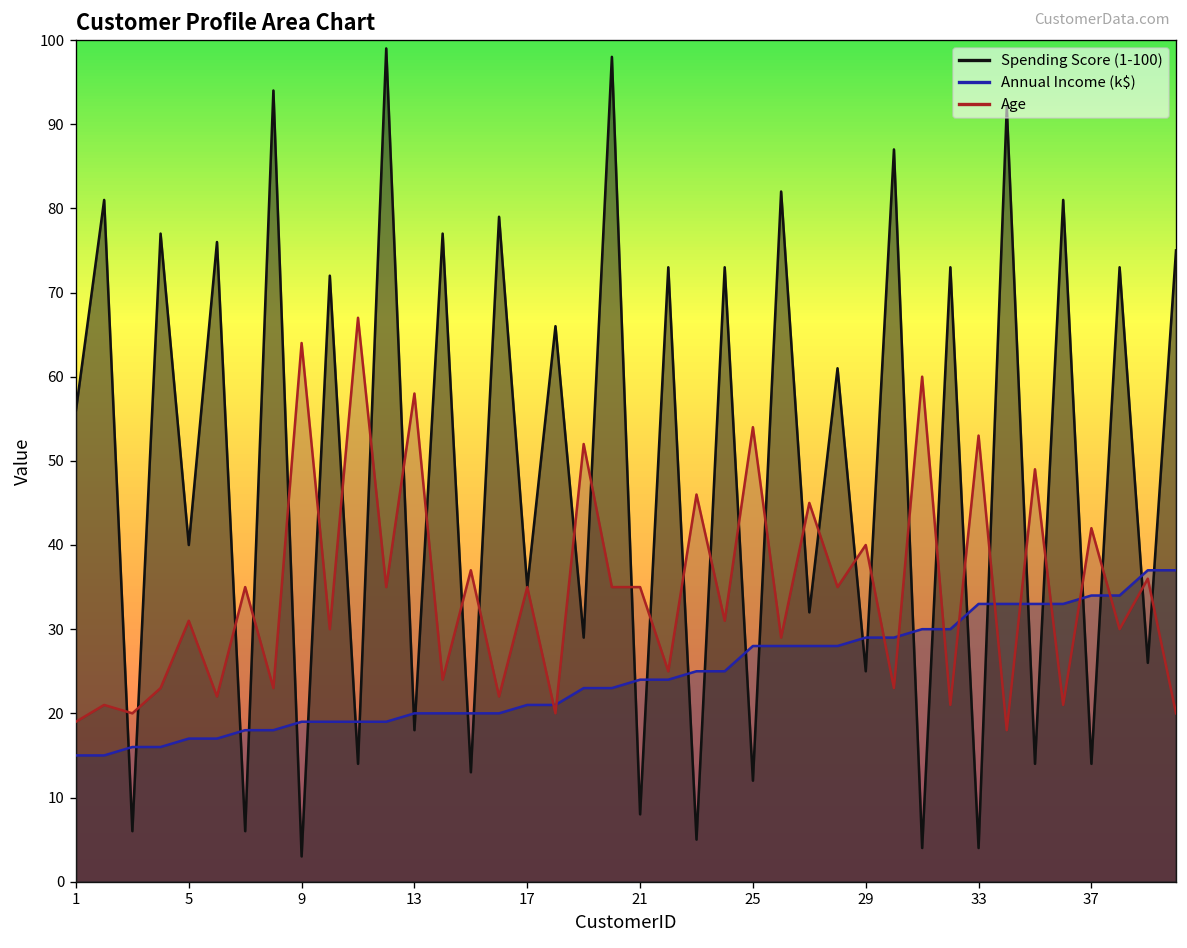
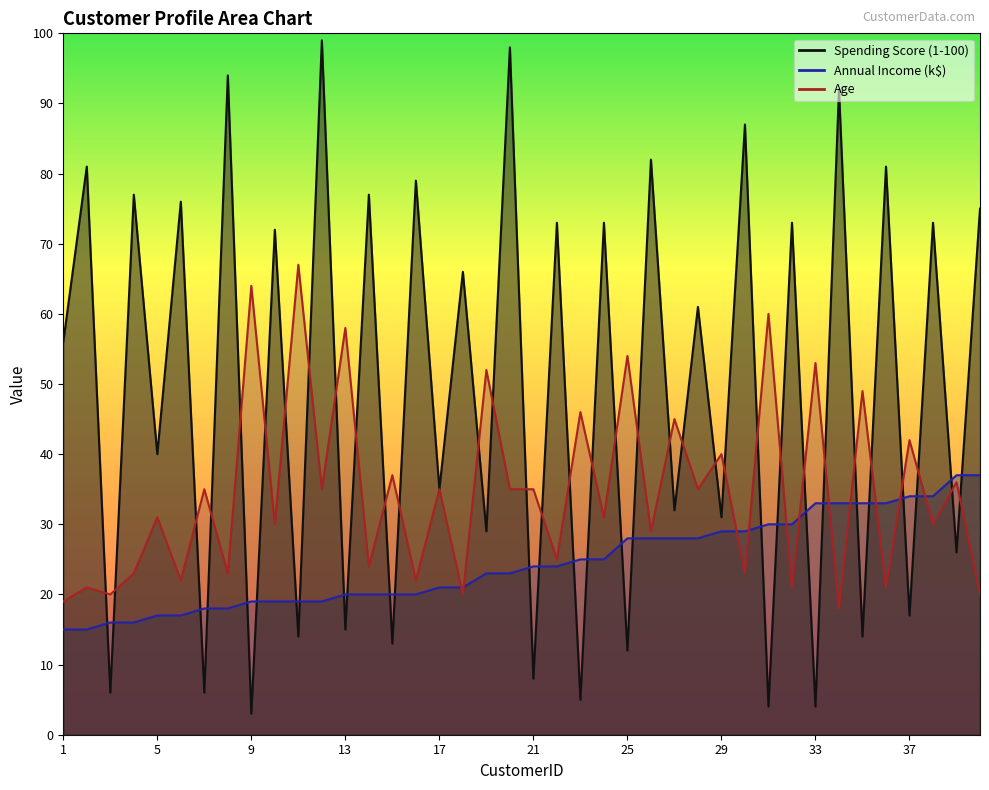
Spending Score (1-100), 13: 18 -> 15
Spending Score (1-100), 29: 25 -> 31
Spending Score (1-100), 37: 14 -> 17
